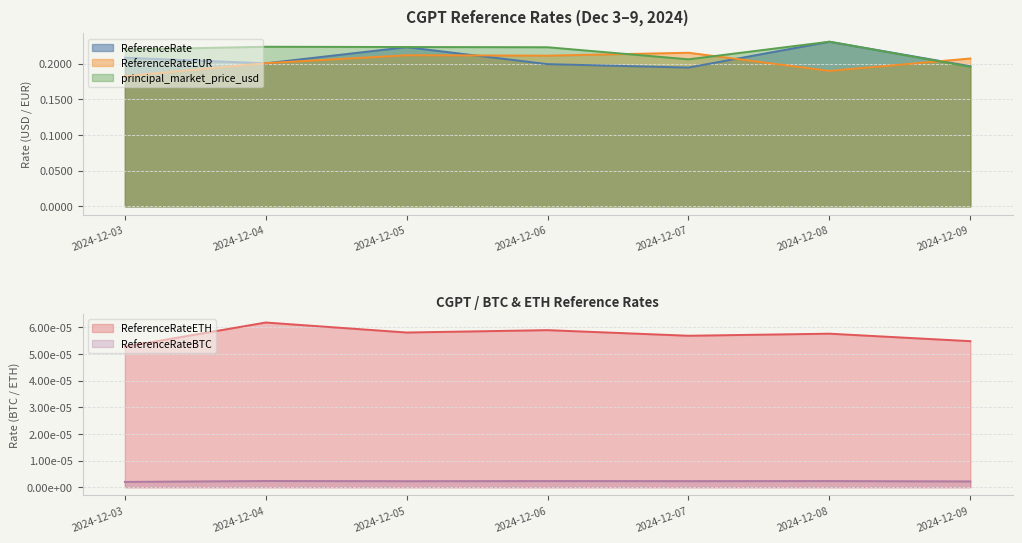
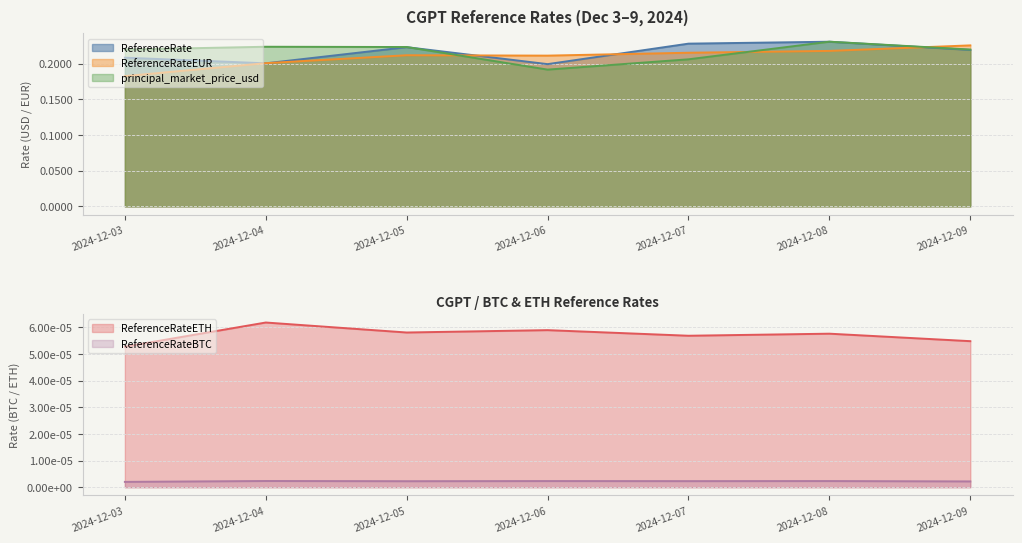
CGPT Reference Rates (Dec 3–9, 2024), principal_market_price_usd, 2024-12-06: 0.22 -> 0.19
CGPT Reference Rates (Dec 3–9, 2024), ReferenceRate, 2024-12-07: 0.19 -> 0.23
CGPT Reference Rates (Dec 3–9, 2024), ReferenceRateEUR, 2024-12-08: 0.19 -> 0.22
CGPT Reference Rates (Dec 3–9, 2024), ReferenceRate, 2024-12-09: 0.20 -> 0.22
CGPT Reference Rates (Dec 3–9, 2024), ReferenceRateEUR, 2024-12-09: 0.21 -> 0.23
CGPT Reference Rates (Dec 3–9, 2024), principal_market_price_usd, 2024-12-09: 0.20 -> 0.22
